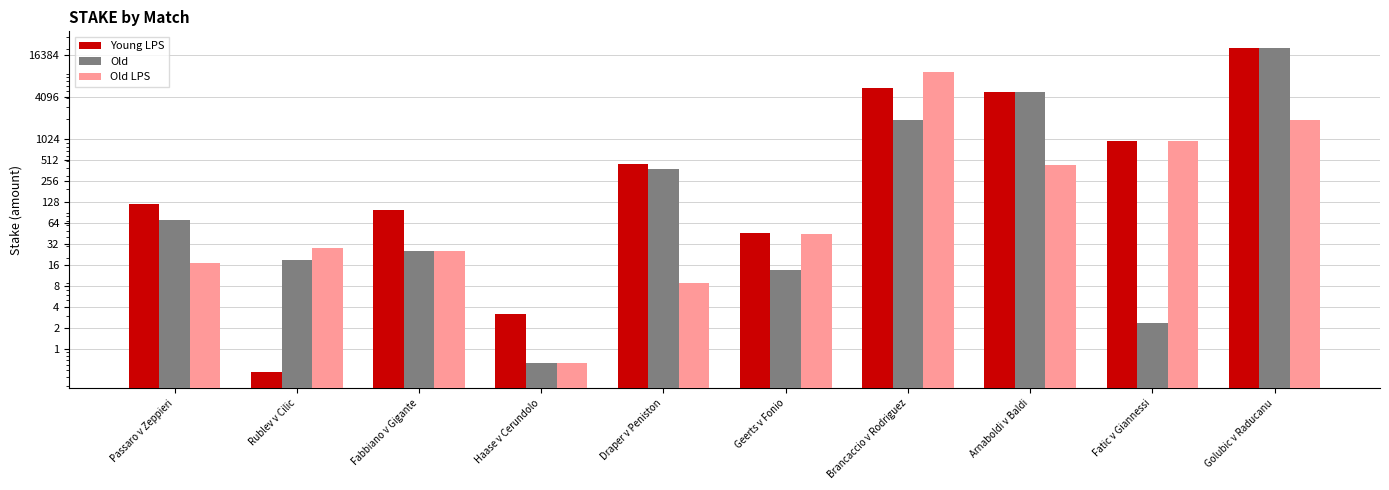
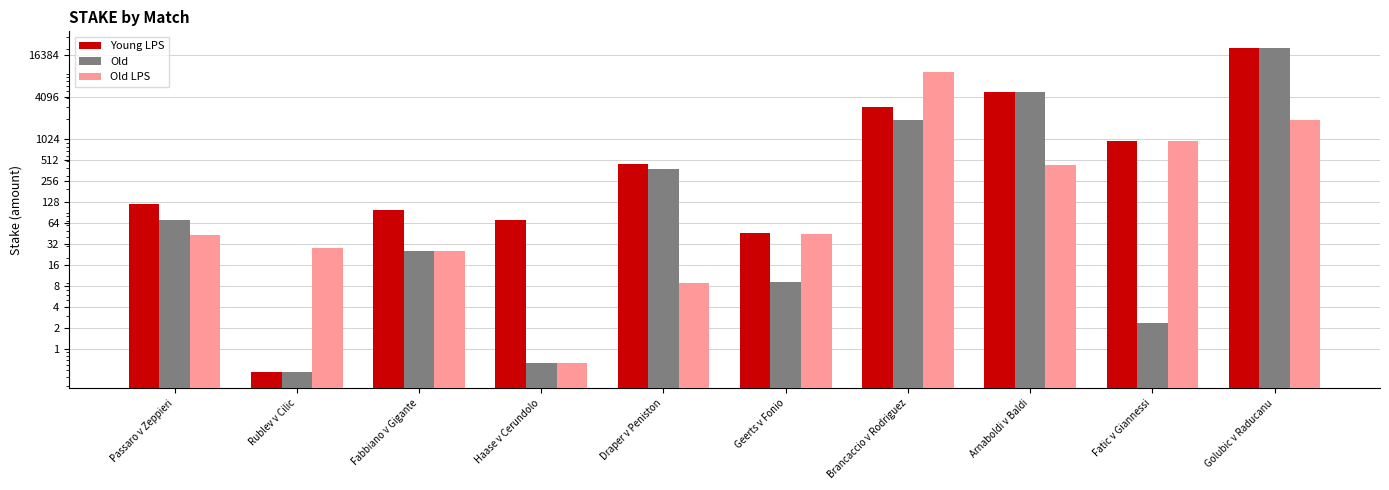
Old LPS, Passaro v Zeppieri: 17 -> 40
Old, Rublev v Cilic: 19 -> 0.5
Young LPS, Haase v Cerundolo: 3 -> 70
Old, Geerts v Fonio: 14 -> 9
Young LPS, Brancaccio v Rodriguez: 6000 -> 3000
